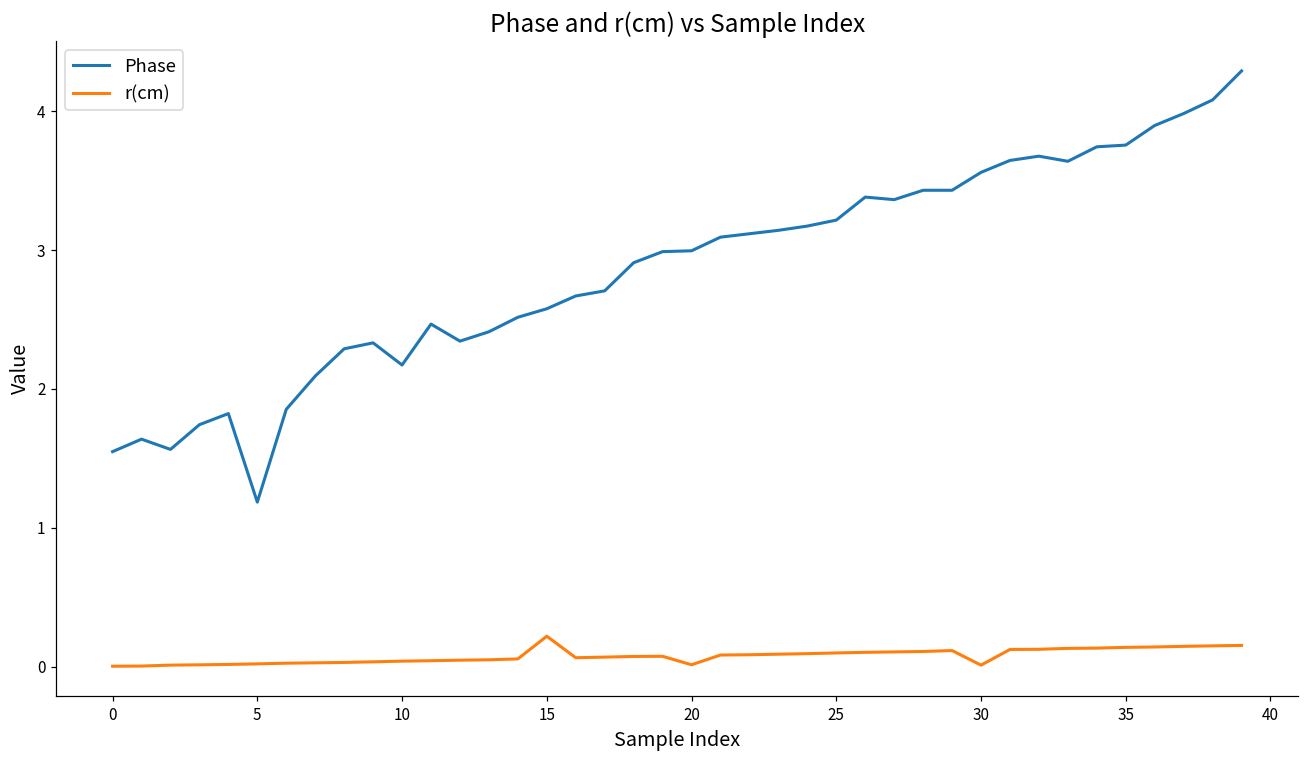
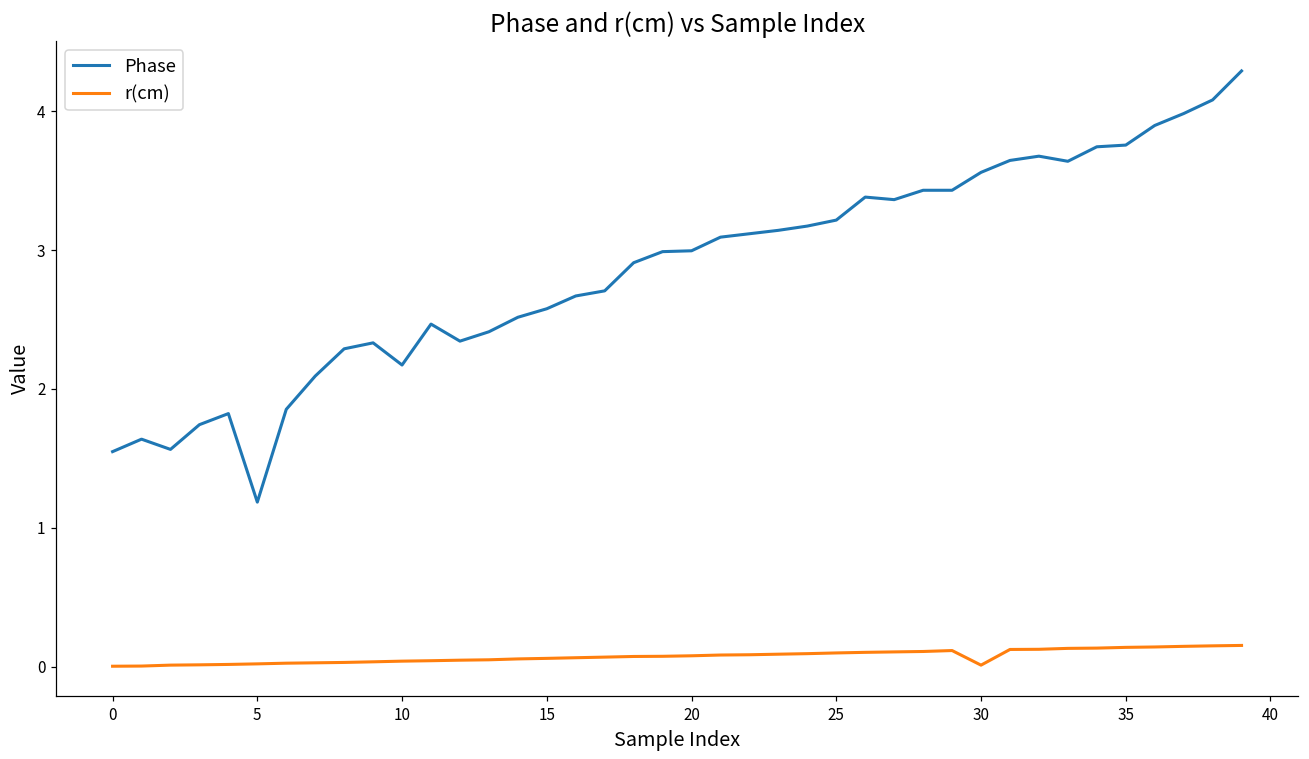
r(cm), 15: 0.22 -> 0.06
r(cm), 20: 0.01 -> 0.08
